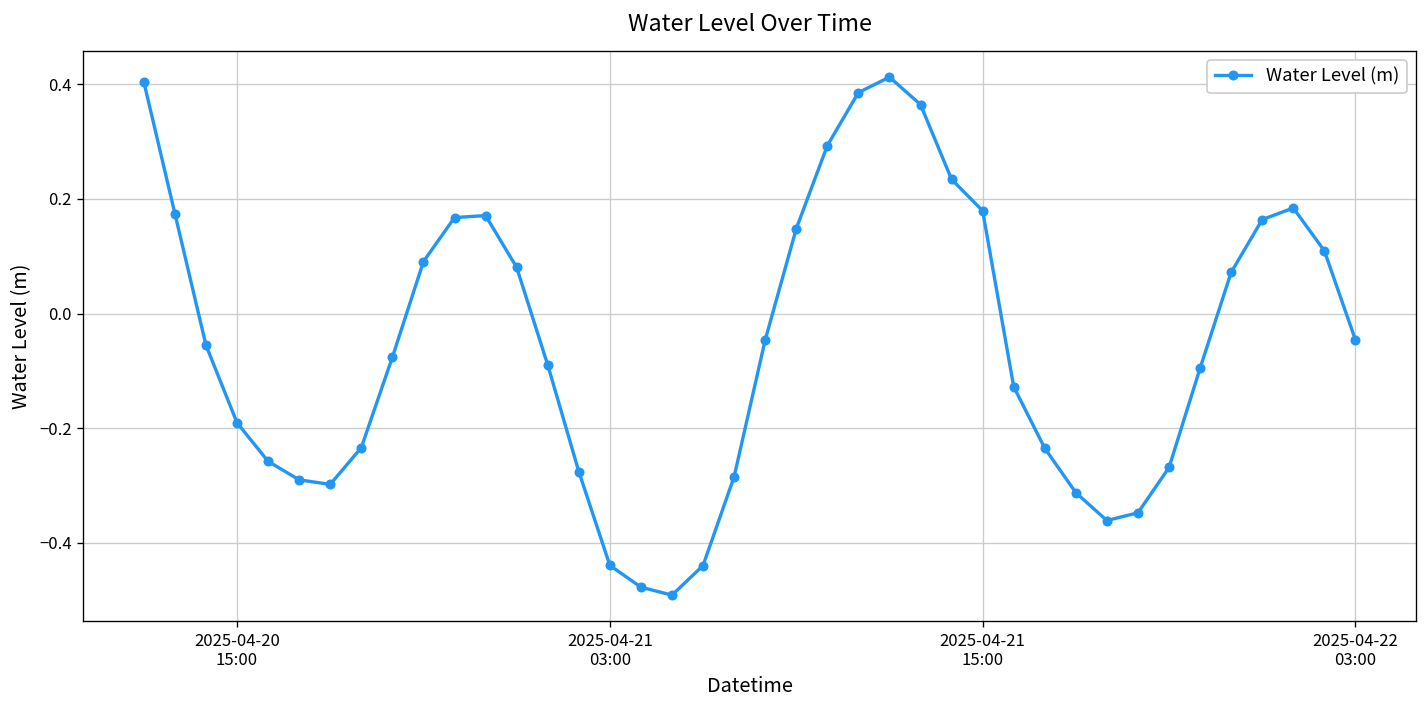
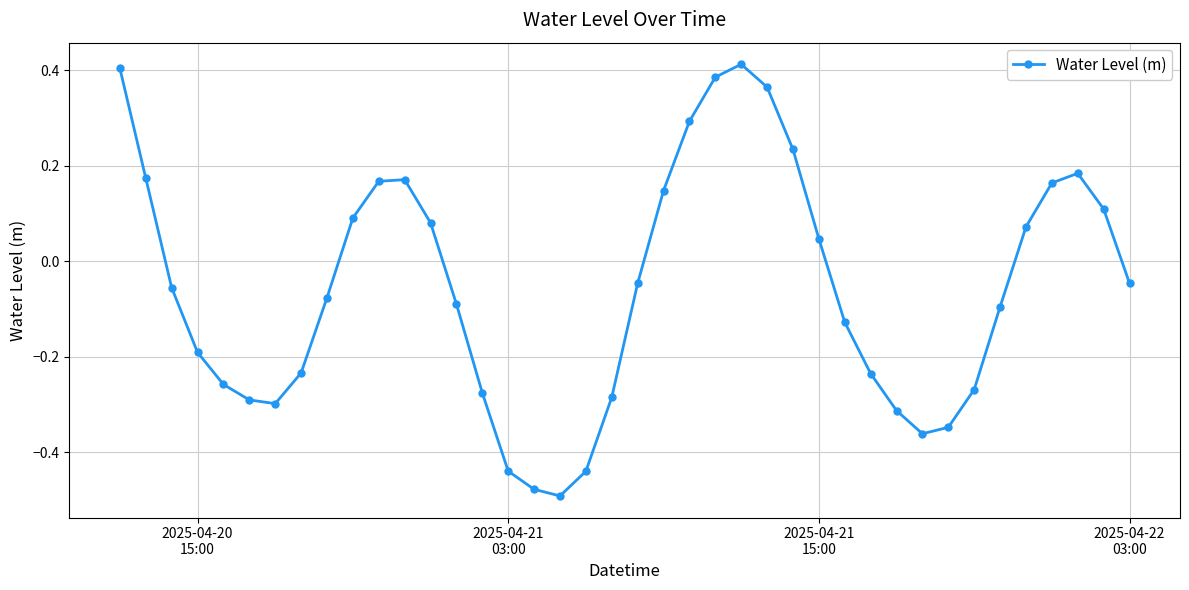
2025-04-21 15:00: 0.18 -> 0.05
